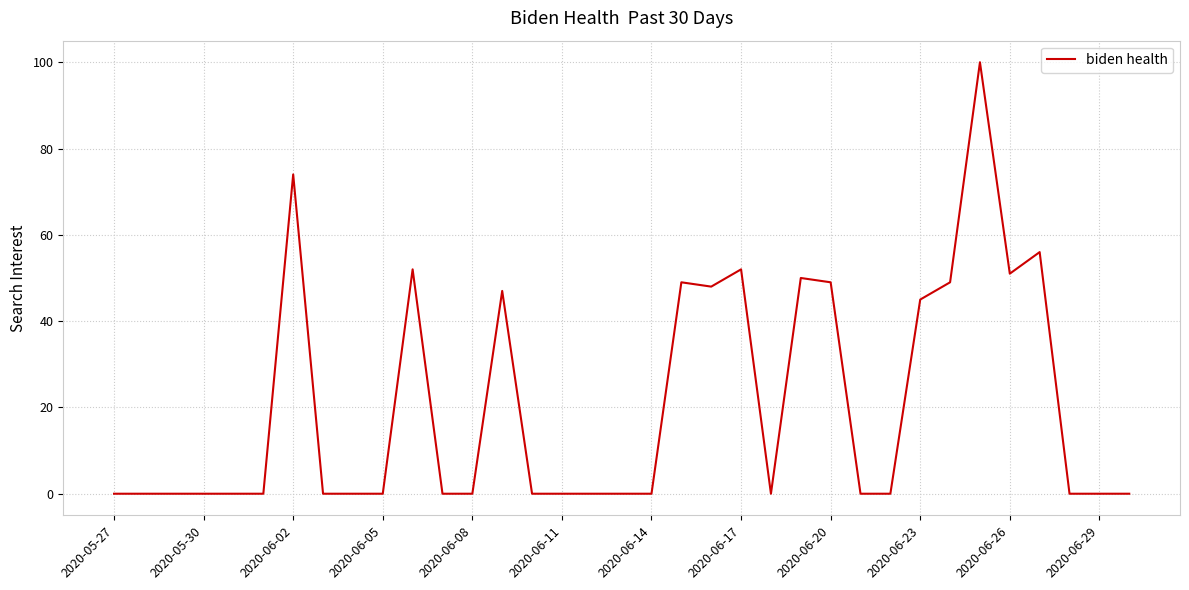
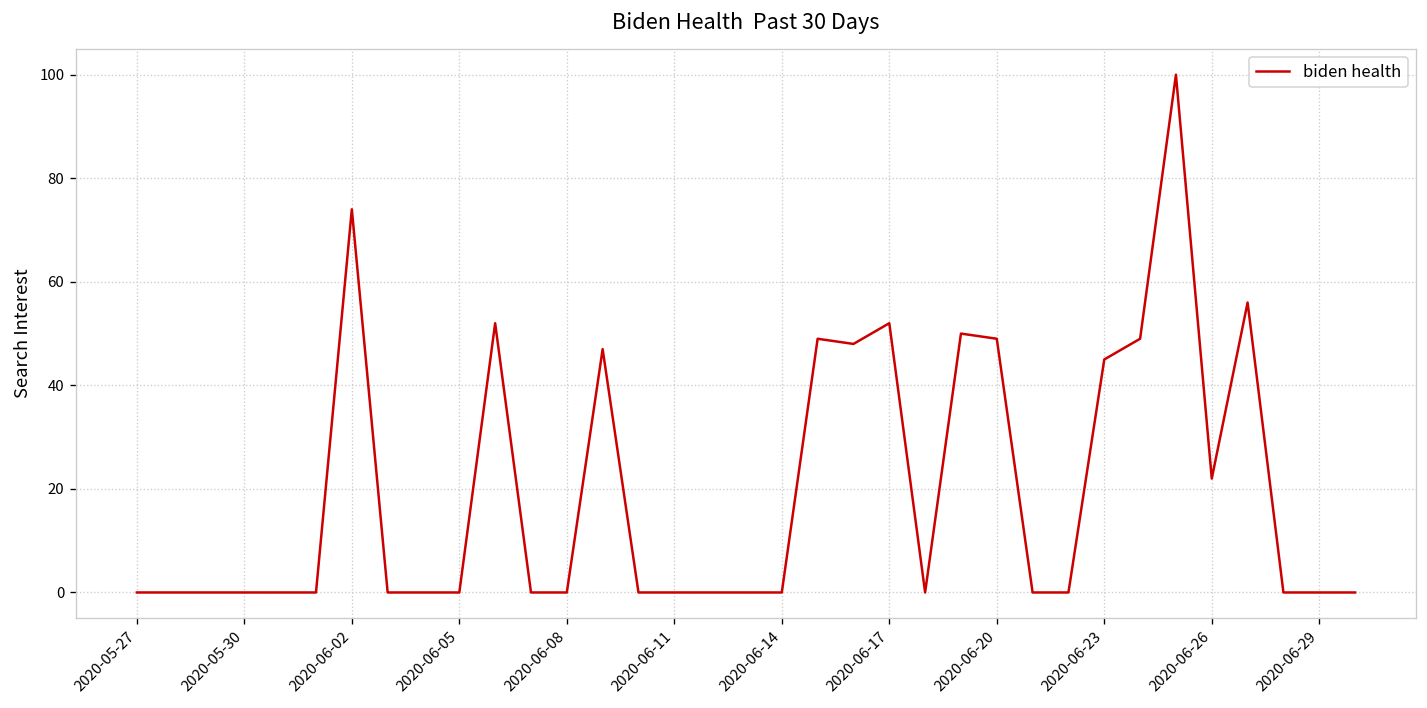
2020-06-26: 51 -> 22
